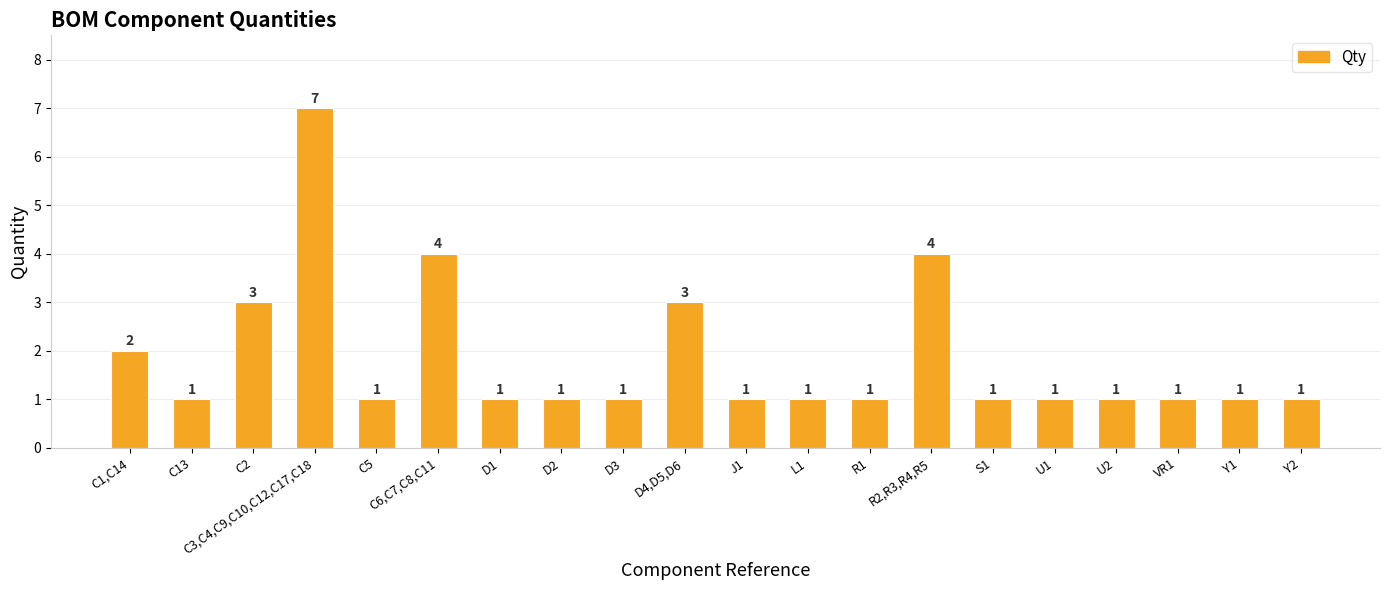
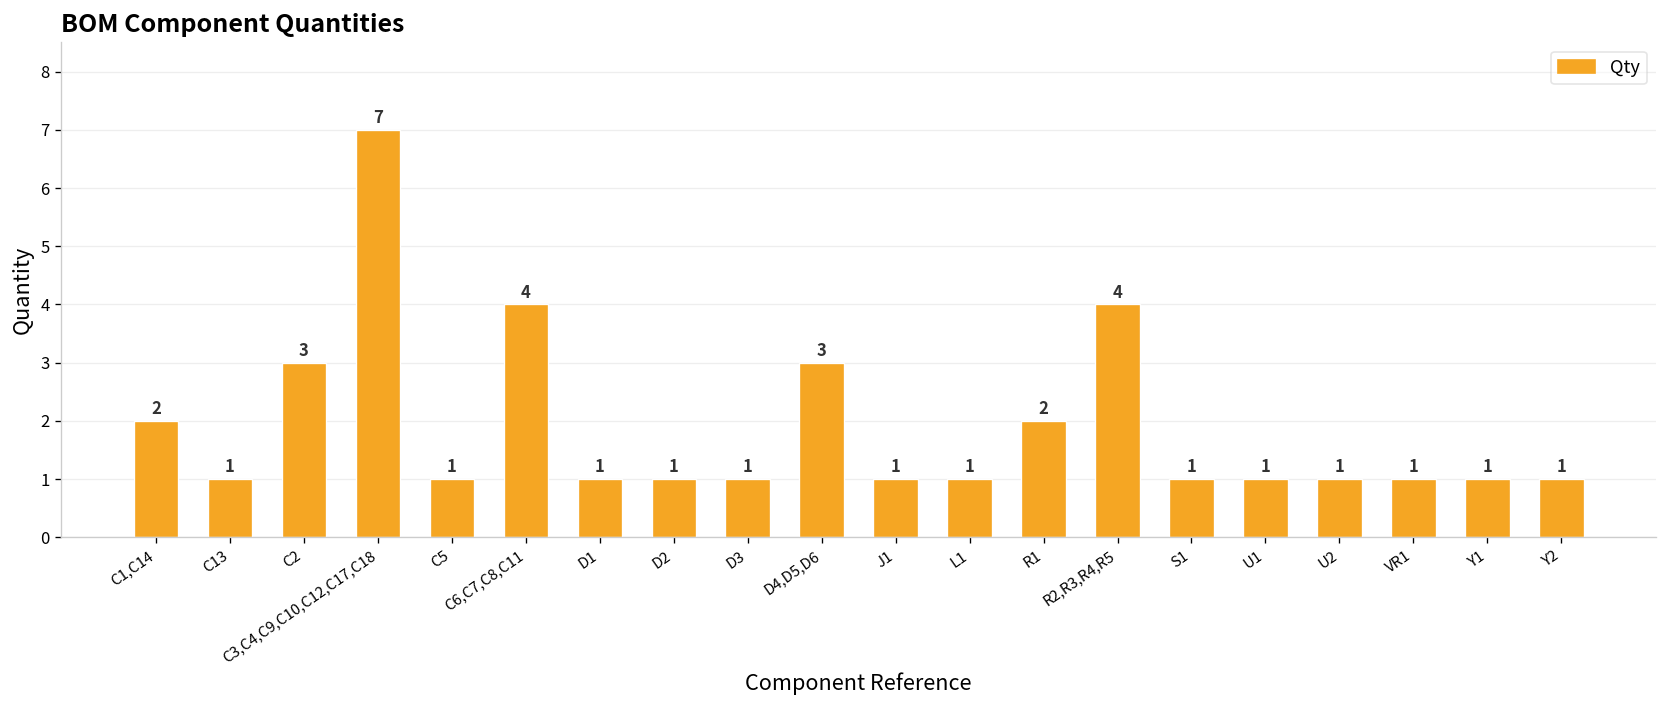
R1: 1 -> 2
